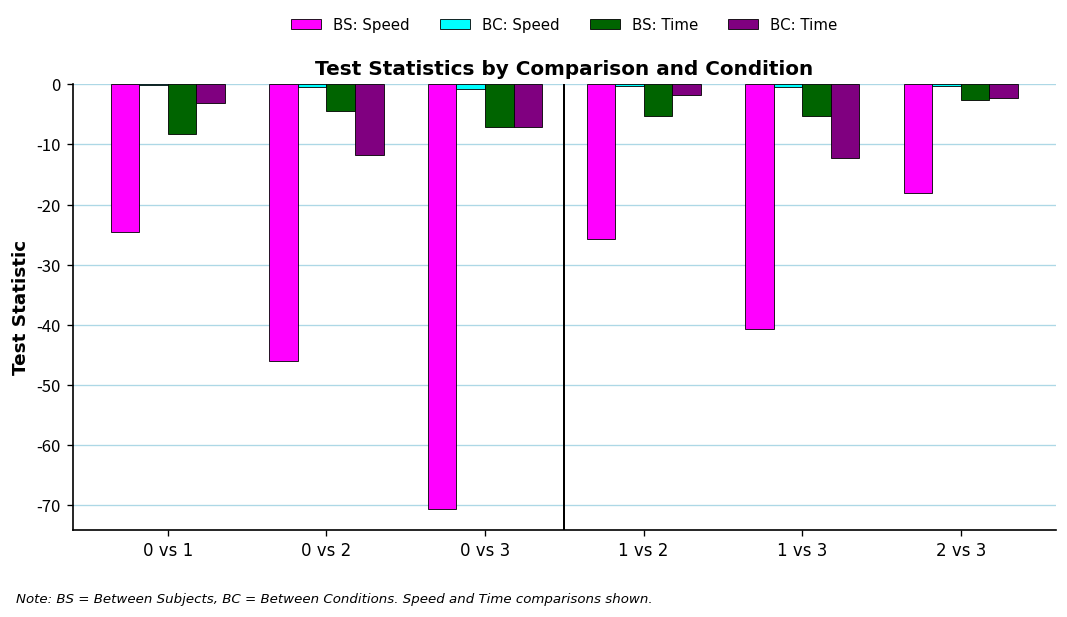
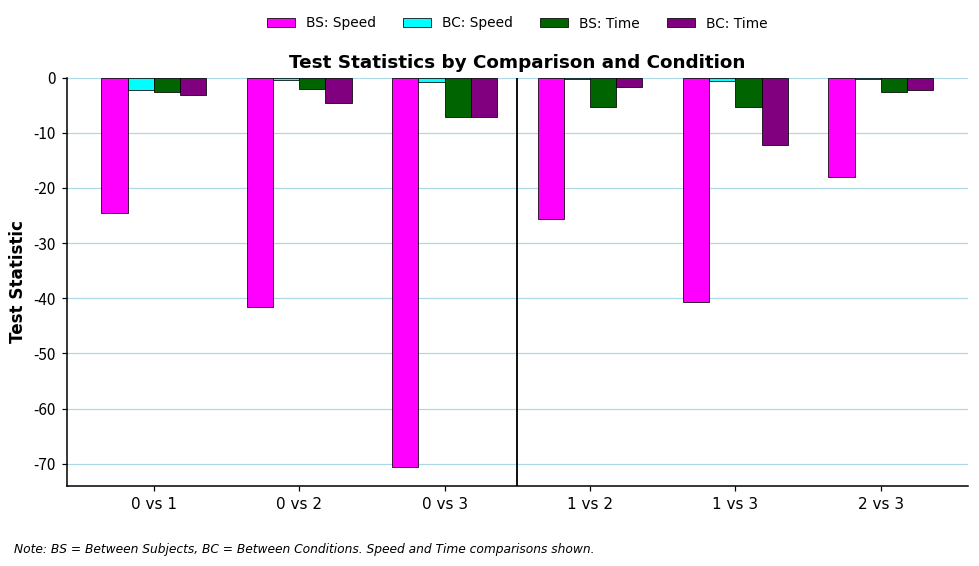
BC: Speed, 0 vs 1: 0 -> -2
BS: Time, 0 vs 1: -8 -> -3
BS: Speed, 0 vs 2: -46 -> -42
BS: Time, 0 vs 2: -5 -> -2
BC: Time, 0 vs 2: -12 -> -5
